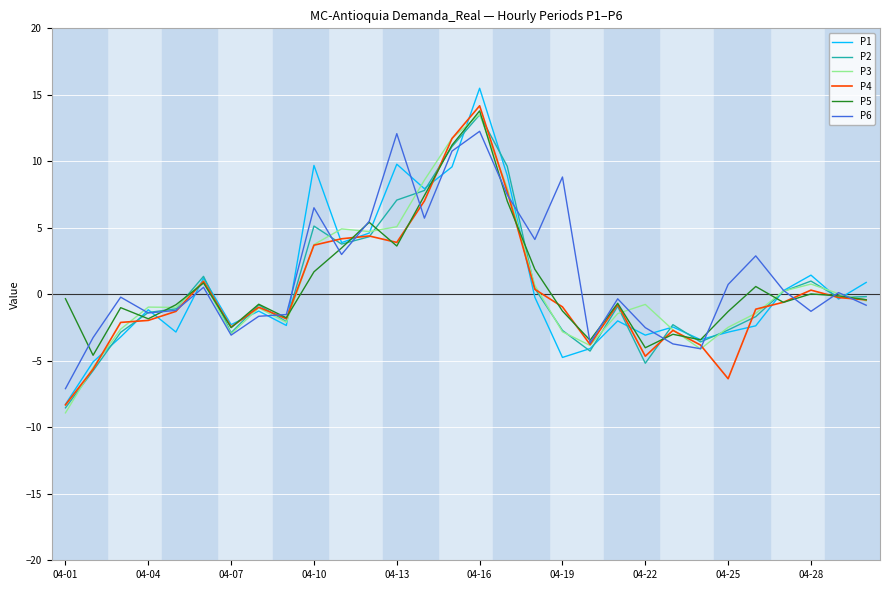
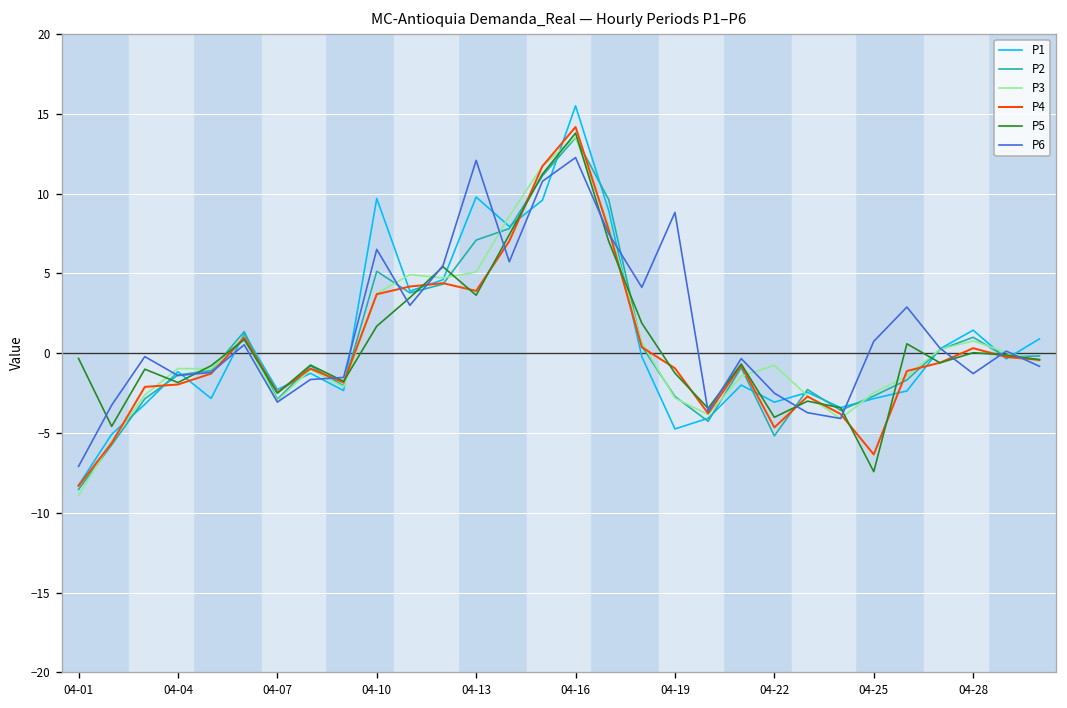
P5, 04-25: -1.3 -> -7.4
